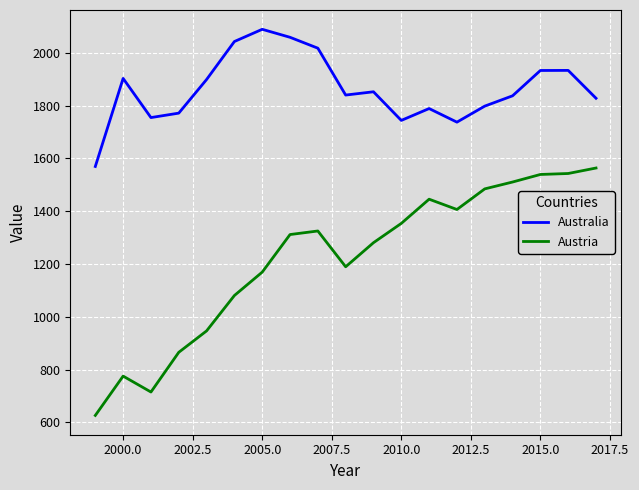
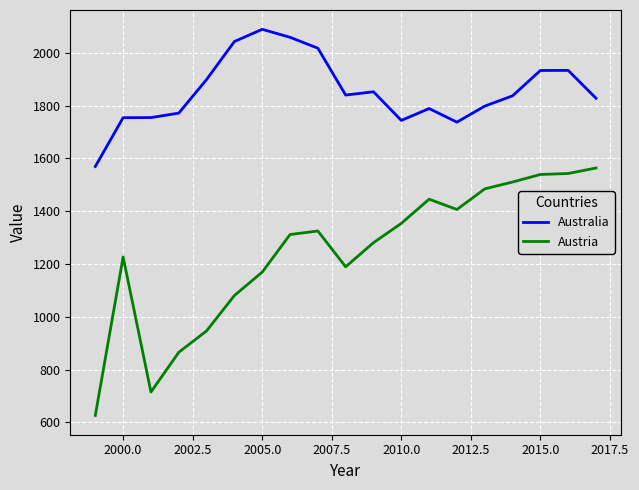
Australia, 2000.0: 1900 -> 1750
Austria, 2000.0: 770 -> 1230
